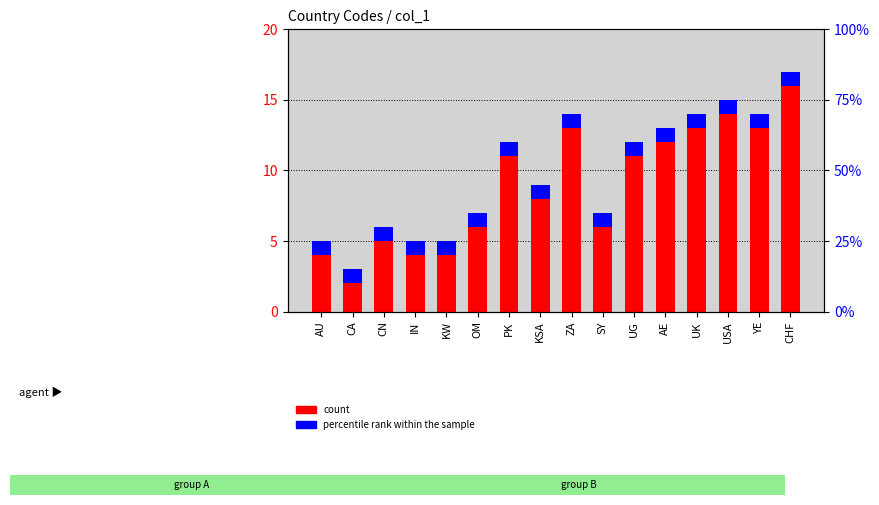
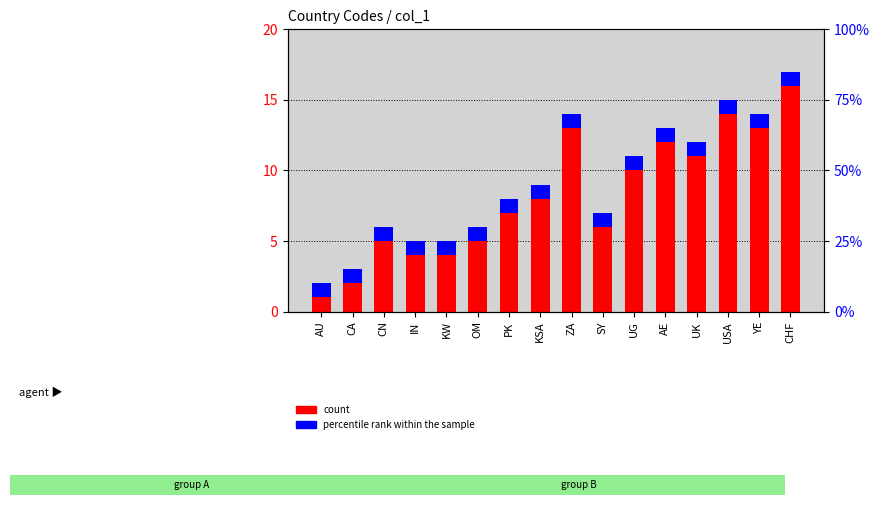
count, AU: 4 -> 1
count, OM: 6 -> 5
count, PK: 11 -> 7
count, UG: 11 -> 10
count, UK: 13 -> 11
